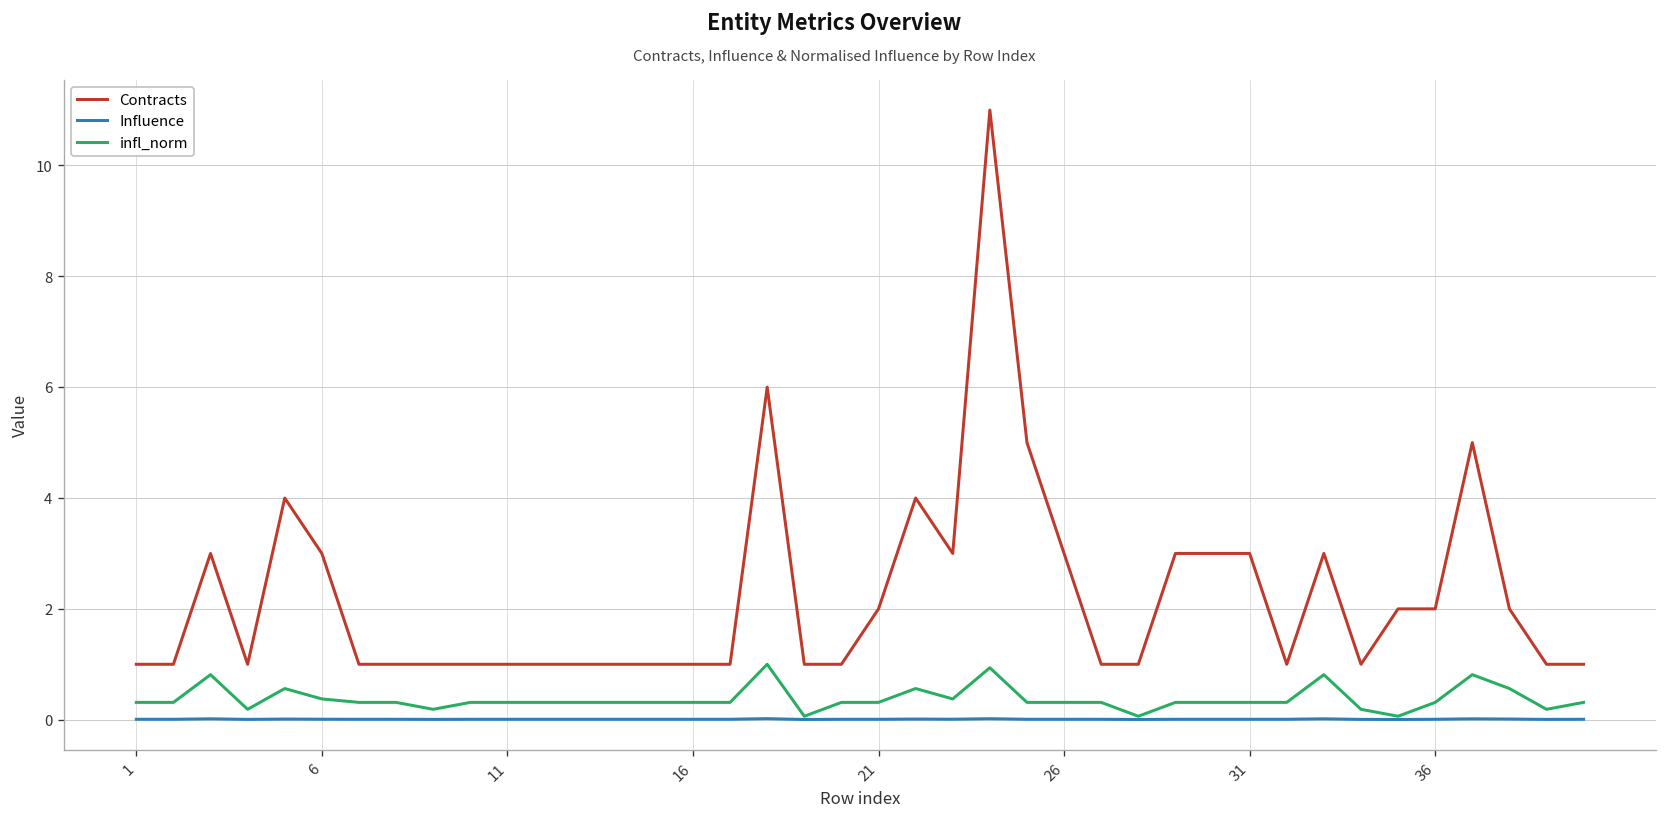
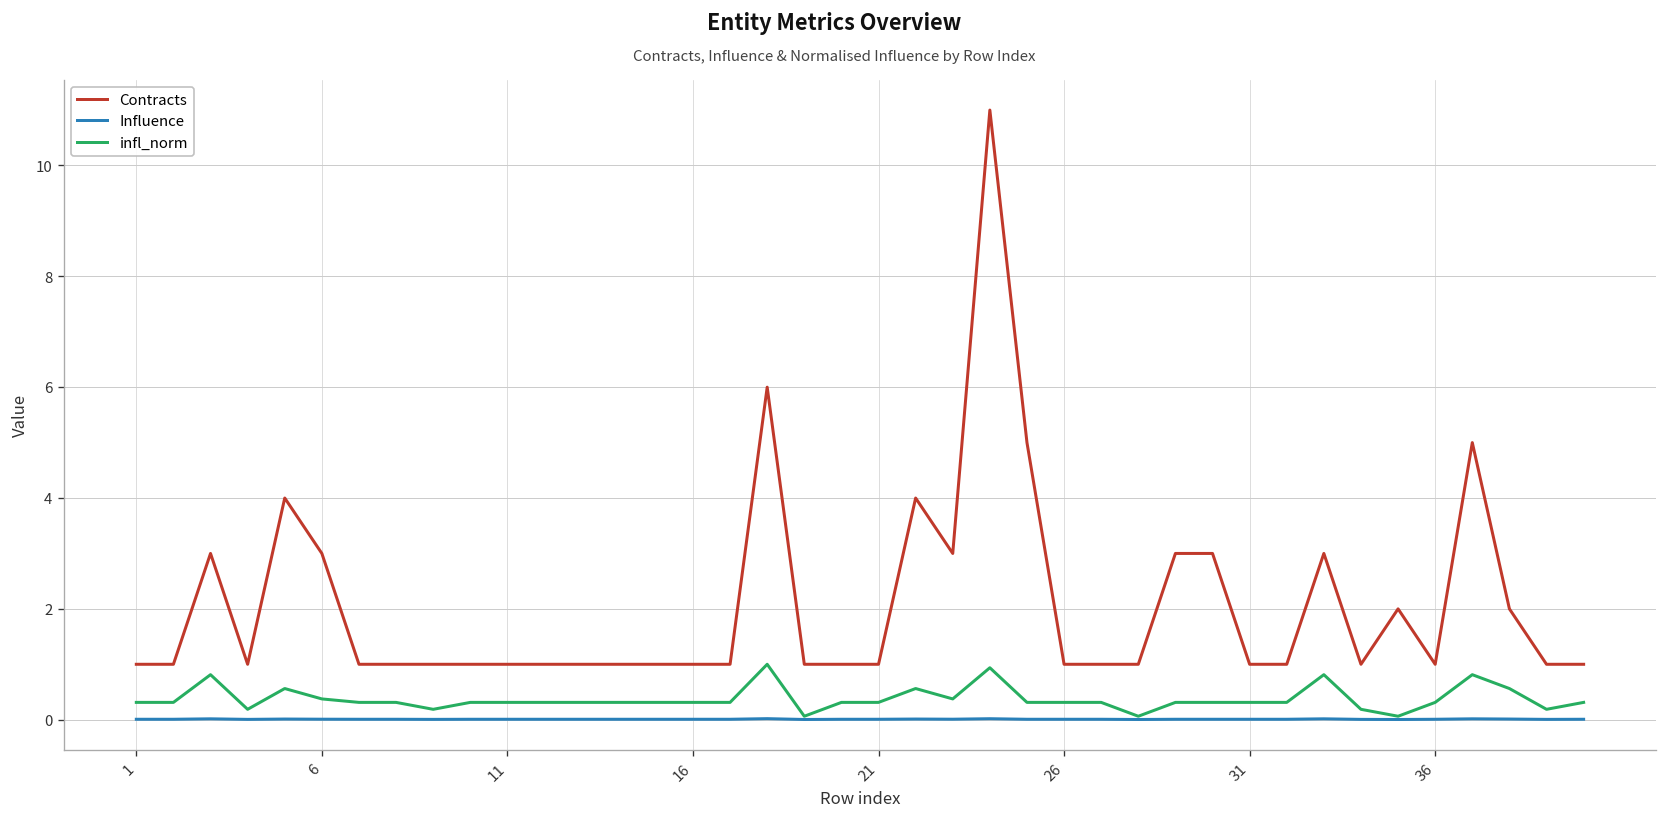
Contracts, 21: 2 -> 1
Contracts, 26: 3 -> 1
Contracts, 31: 3 -> 1
Contracts, 36: 2 -> 1
